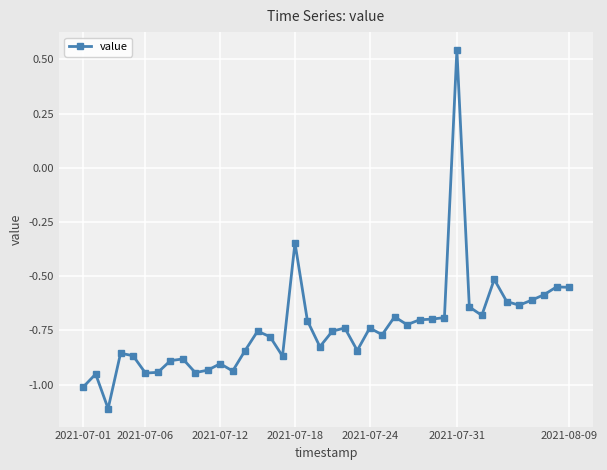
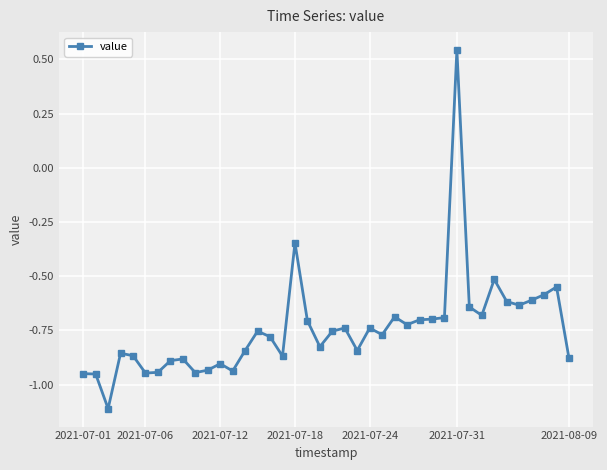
2021-07-01: -1.01 -> -0.95
2021-08-09: -0.55 -> -0.88
